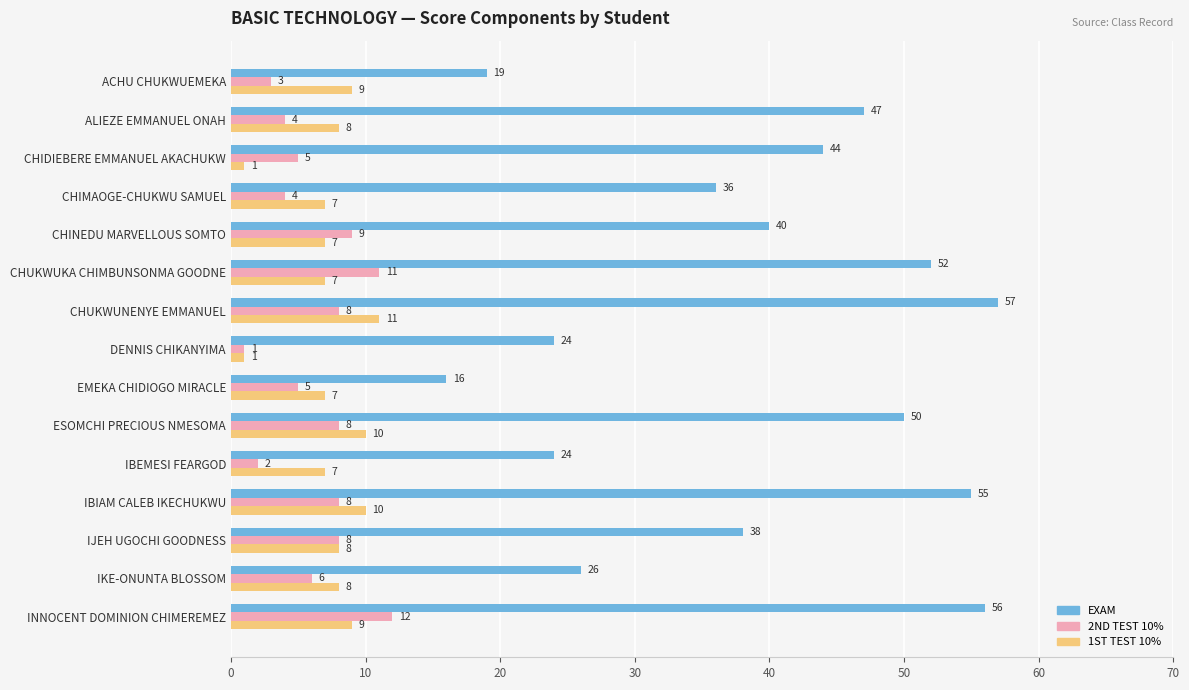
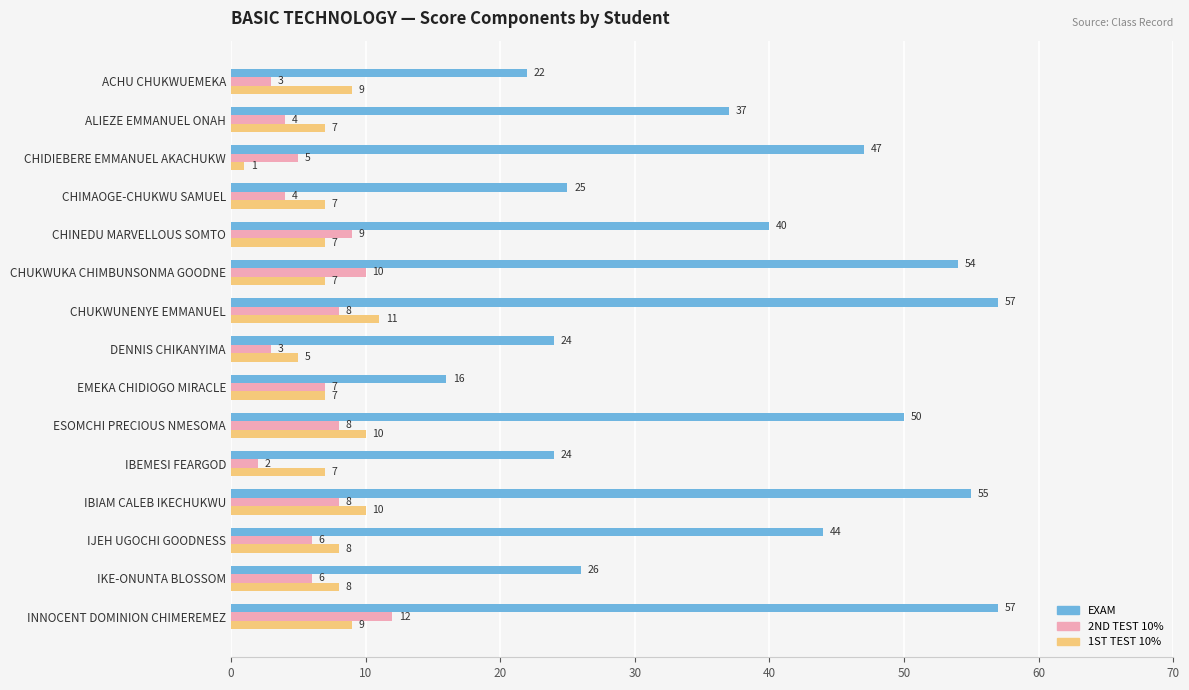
EXAM, ACHU CHUKWUEMEKA: 19 -> 22
EXAM, ALIEZE EMMANUEL ONAH: 47 -> 37
1ST TEST 10%, ALIEZE EMMANUEL ONAH: 8 -> 7
EXAM, CHIDIEBERE EMMANUEL AKACHUKW: 44 -> 47
EXAM, CHIMAOGE-CHUKWU SAMUEL: 36 -> 25
EXAM, CHUKWUKA CHIMBUNSONMA GOODNE: 52 -> 54
2ND TEST 10%, CHUKWUKA CHIMBUNSONMA GOODNE: 11 -> 10
2ND TEST 10%, DENNIS CHIKANYIMA: 1 -> 3
1ST TEST 10%, DENNIS CHIKANYIMA: 1 -> 5
2ND TEST 10%, EMEKA CHIDIOGO MIRACLE: 5 -> 7
EXAM, IJEH UGOCHI GOODNESS: 38 -> 44
2ND TEST 10%, IJEH UGOCHI GOODNESS: 8 -> 6
EXAM, INNOCENT DOMINION CHIMEREMEZ: 56 -> 57
